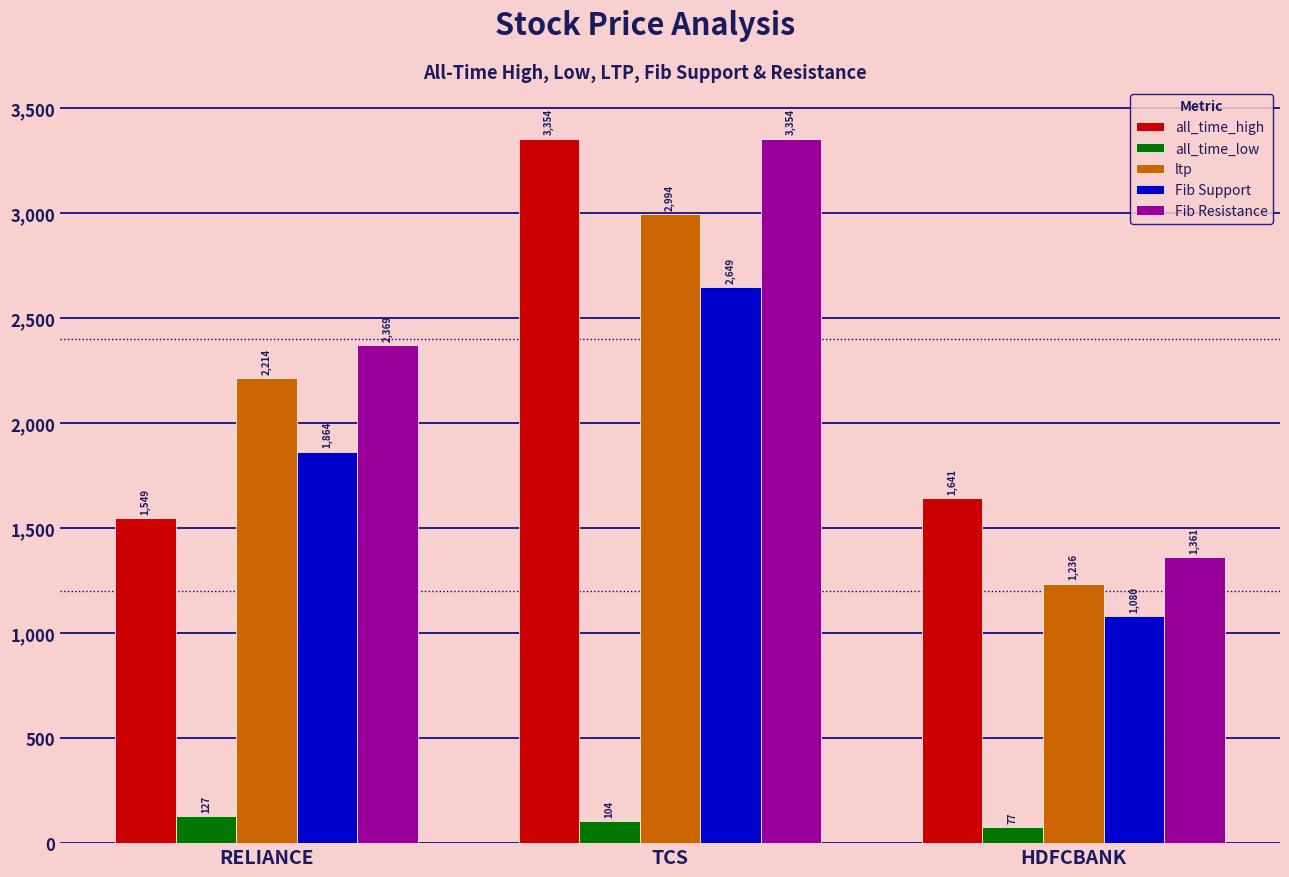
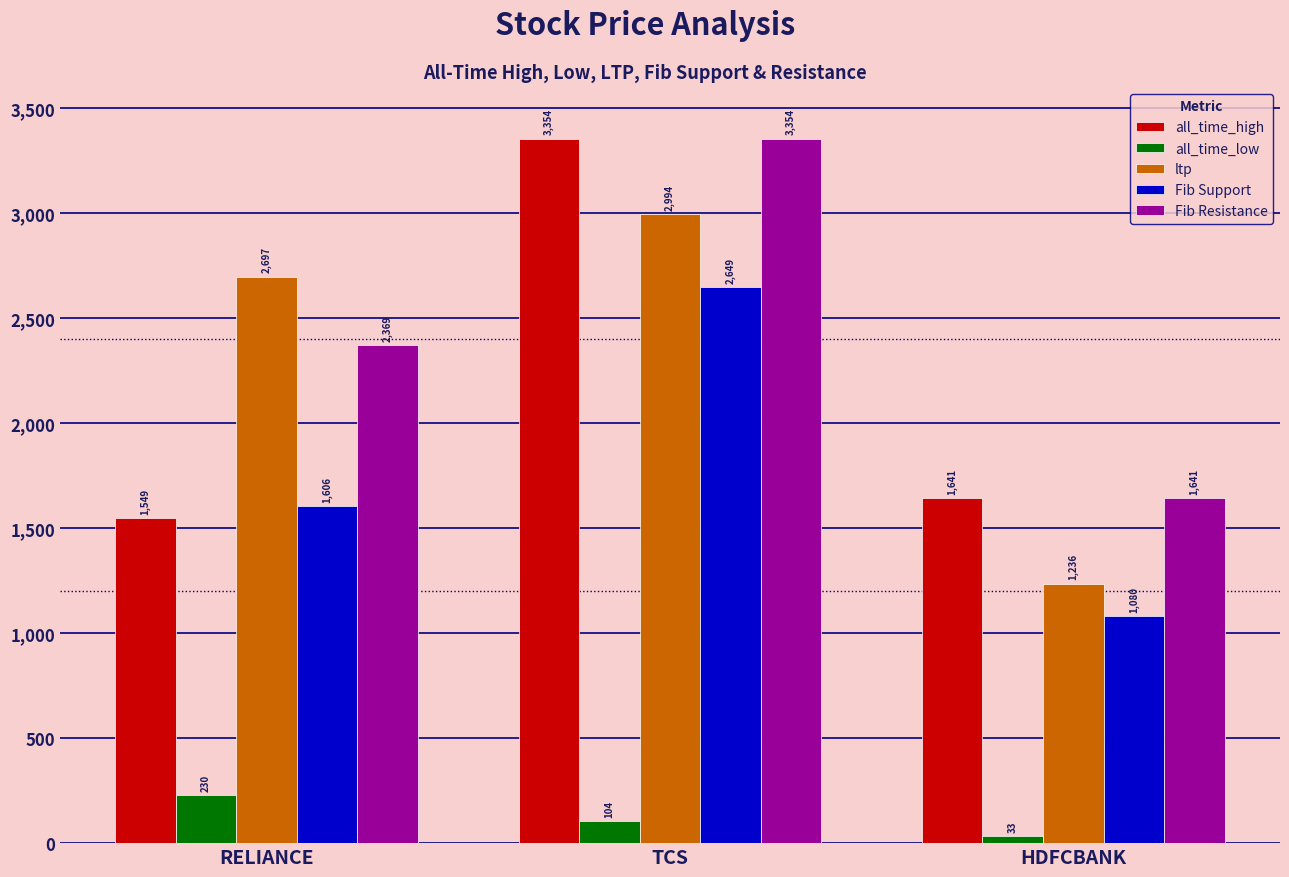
all_time_low, RELIANCE: 127 -> 230
ltp, RELIANCE: 2,214 -> 2,697
Fib Support, RELIANCE: 1,864 -> 1,606
all_time_low, HDFCBANK: 77 -> 33
Fib Resistance, HDFCBANK: 1,361 -> 1,641
